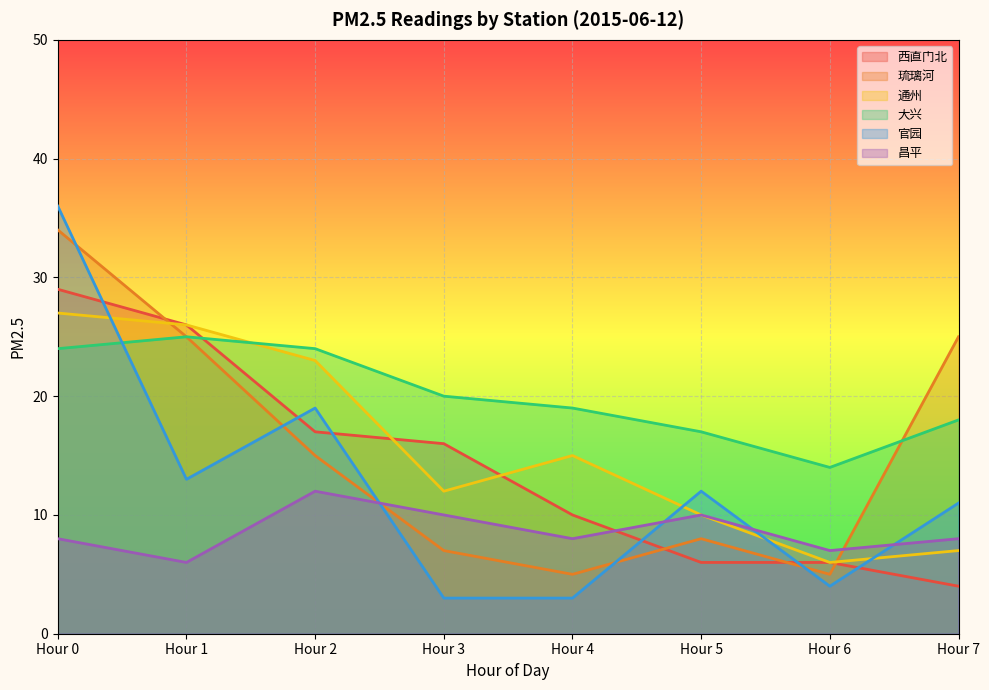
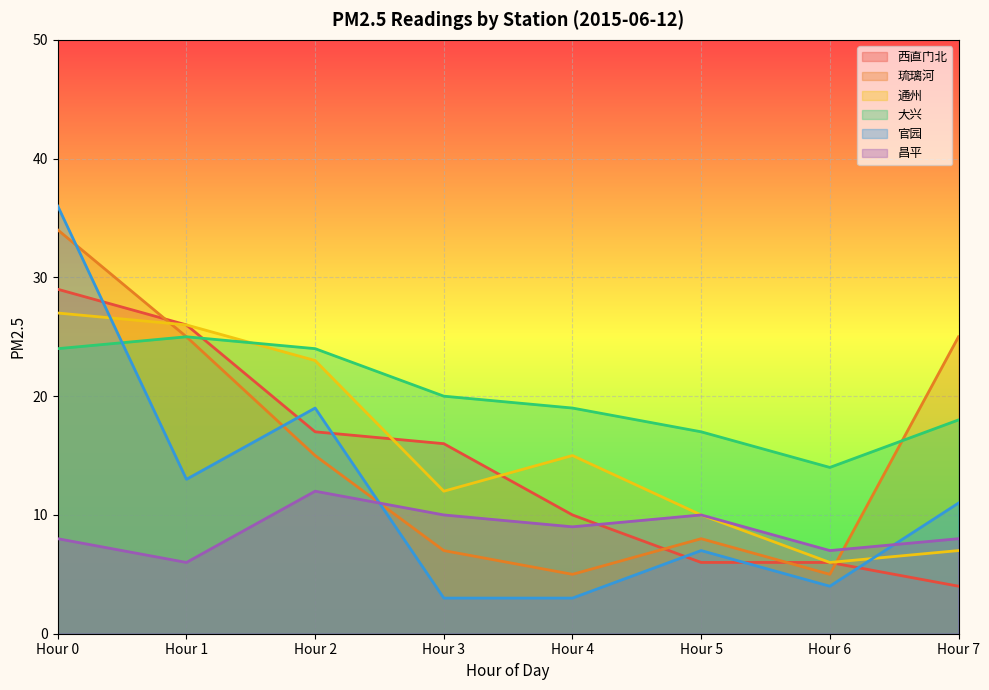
昌平, Hour 4: 8 -> 9
官园, Hour 5: 12 -> 7
